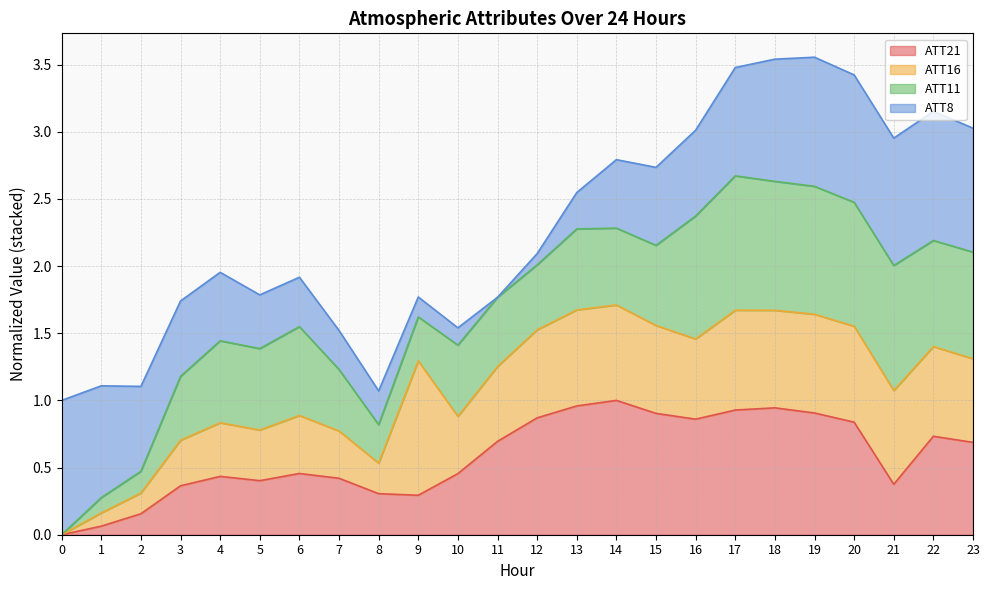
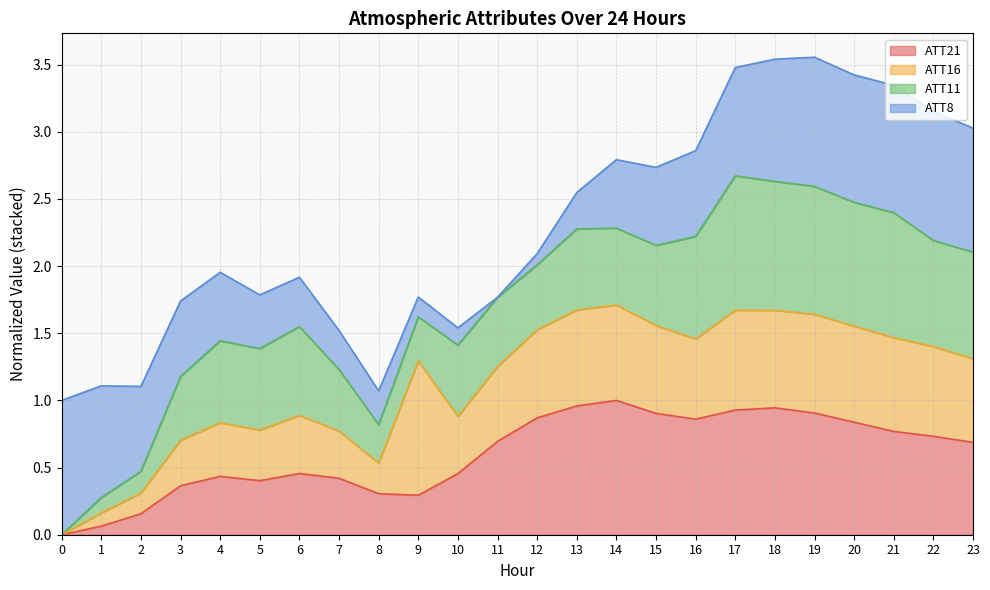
ATT11, 16: 0.92 -> 0.76
ATT21, 21: 0.38 -> 0.77
